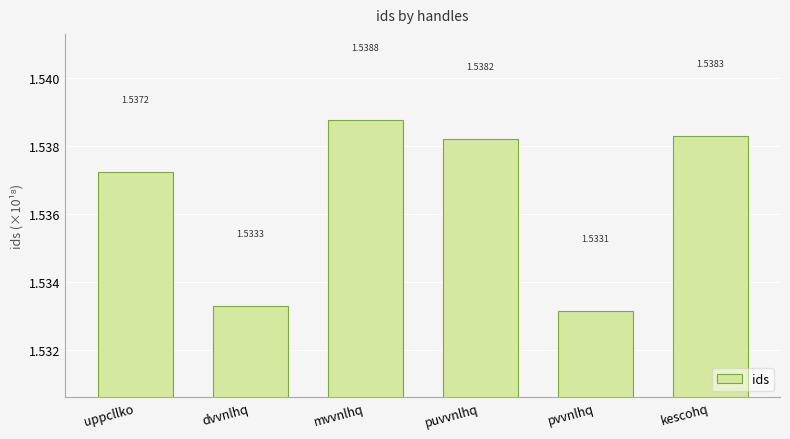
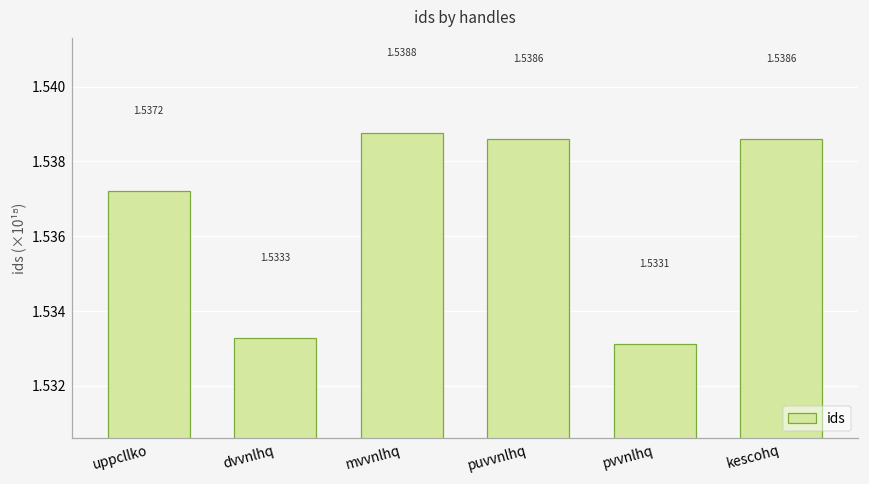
puvvnlhq: 1.5382 -> 1.5386
kescohq: 1.5383 -> 1.5386
